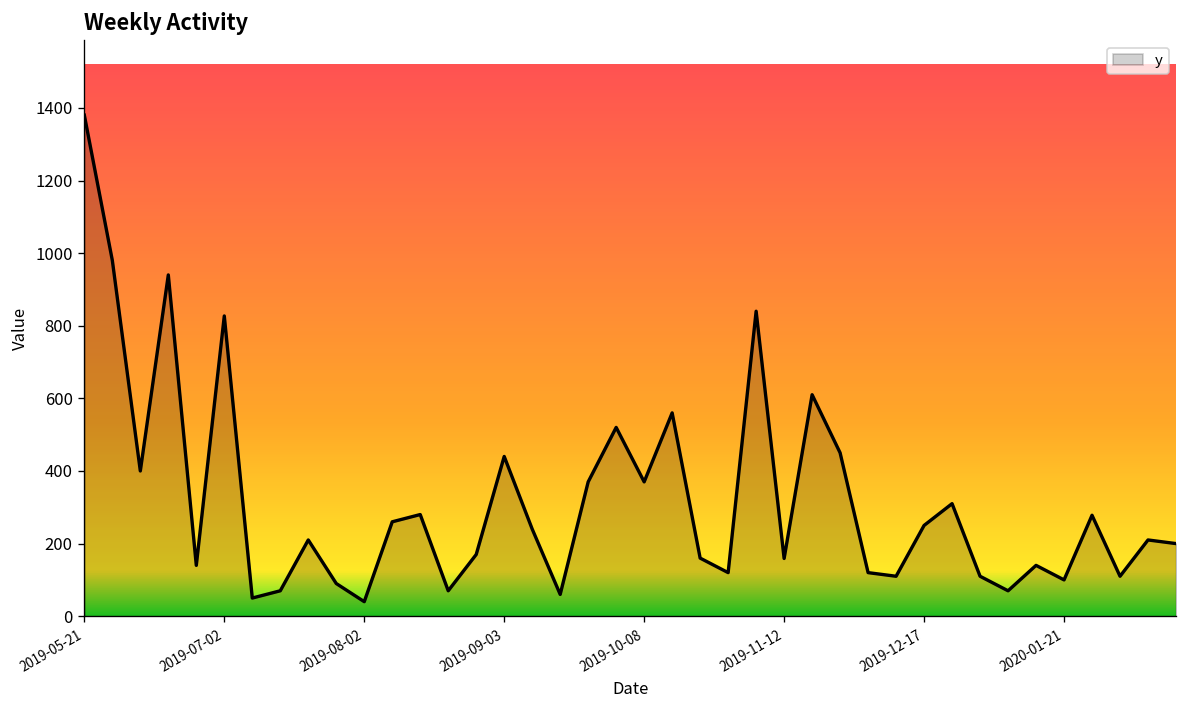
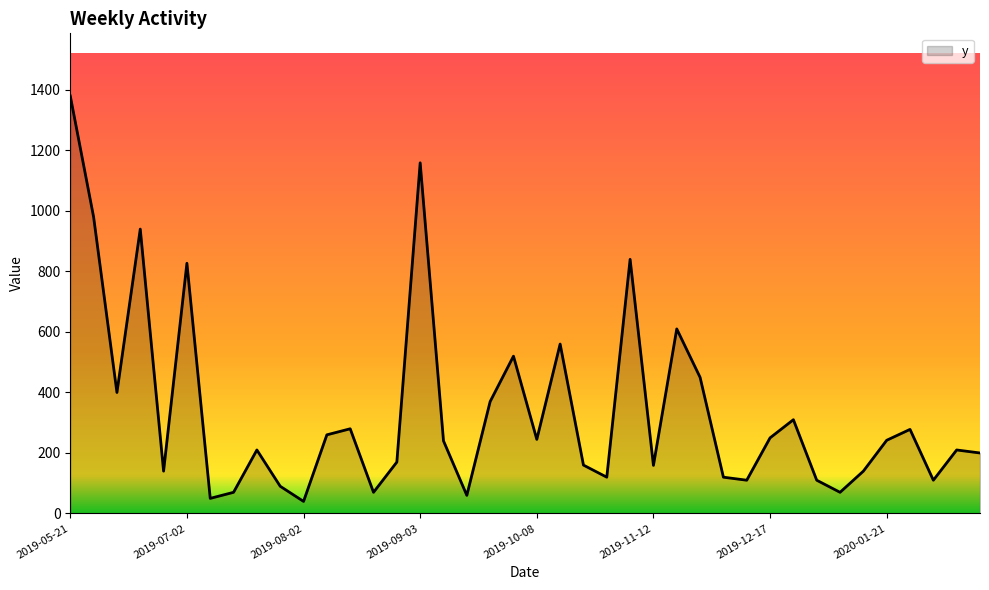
2019-09-03: 440 -> 1160
2019-10-08: 370 -> 250
2020-01-21: 100 -> 240
